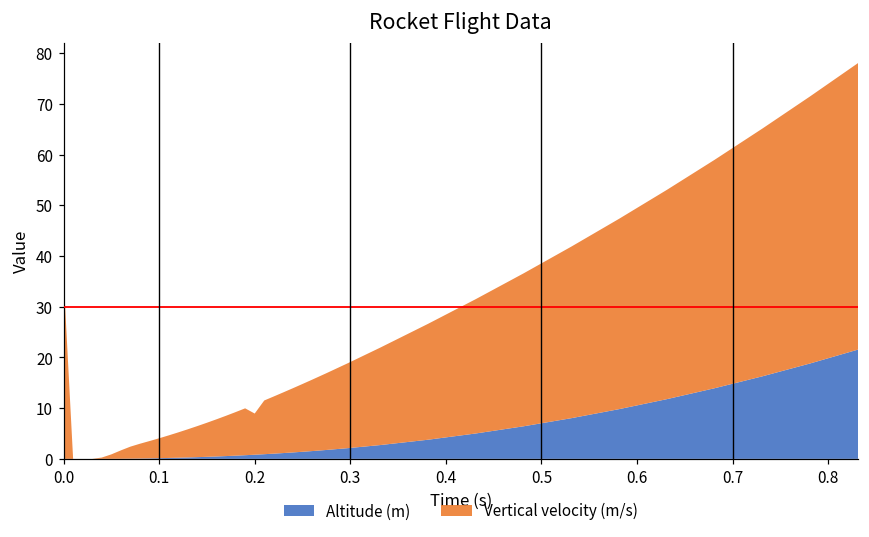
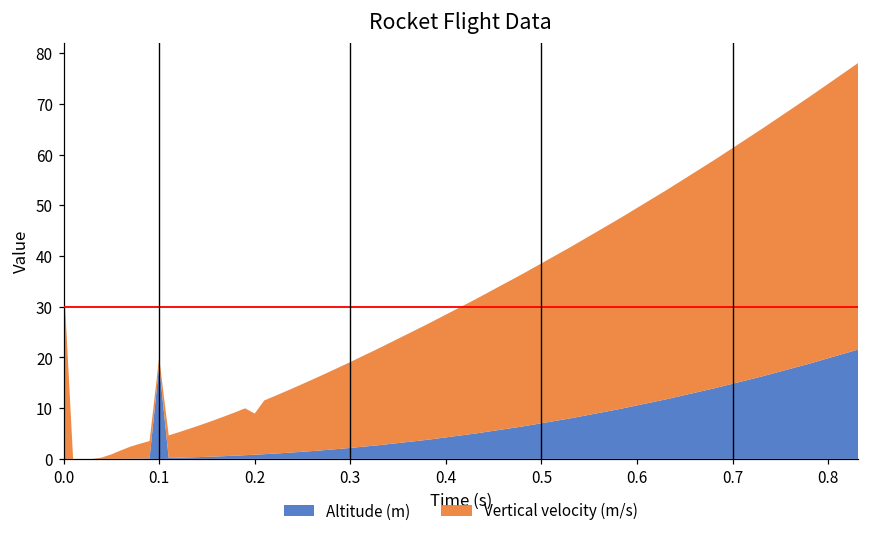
Altitude (m), 0.1: 0 -> 18
Vertical velocity (m/s), 0.1: 4 -> 2
